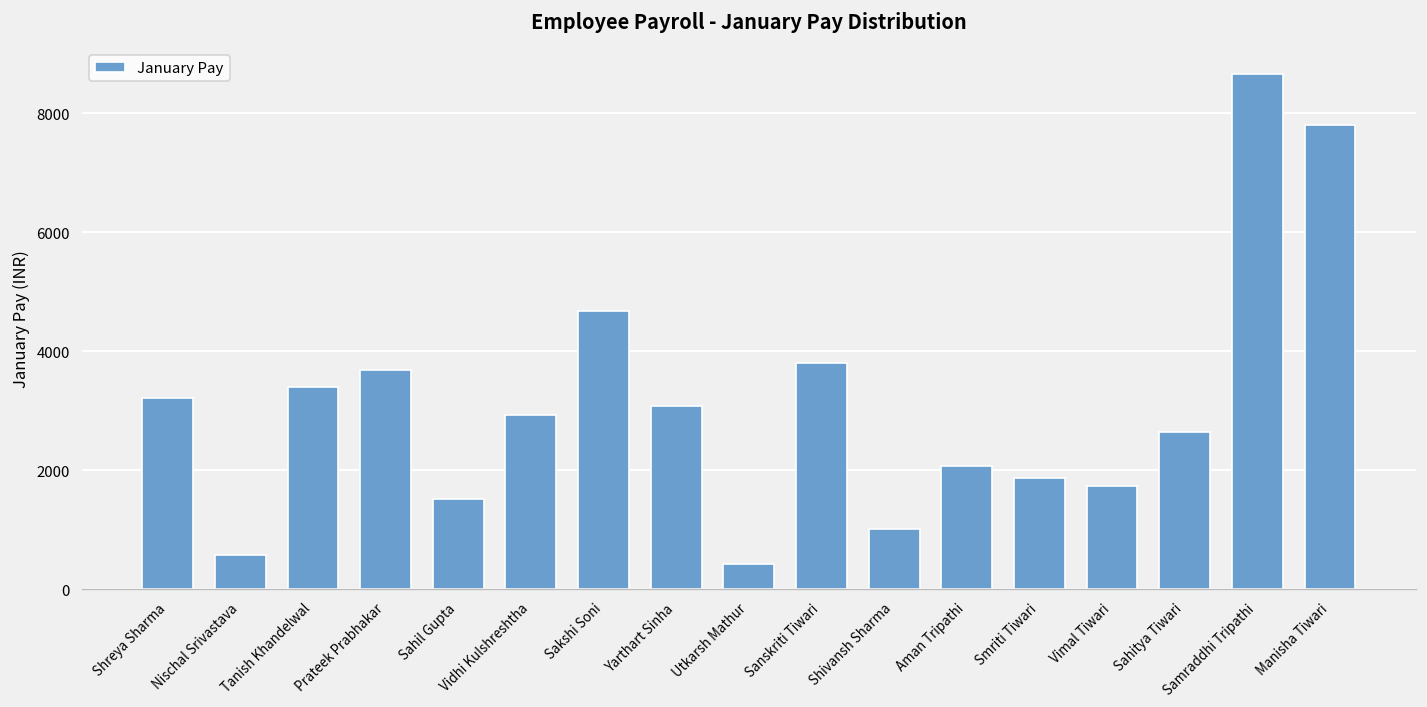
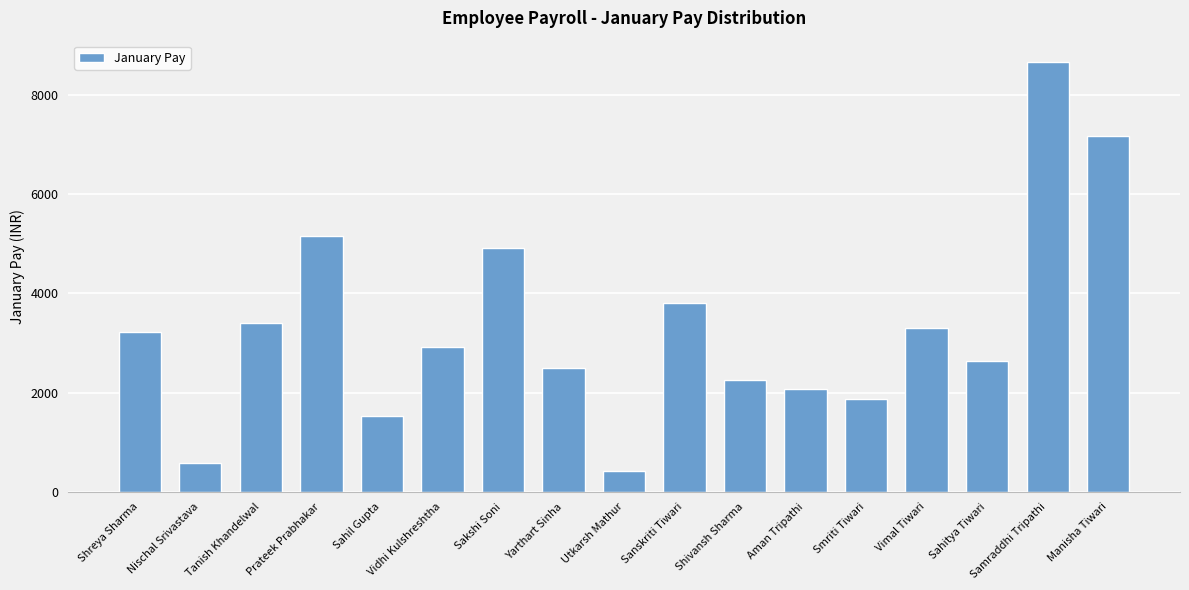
Prateek Prabhakar: 3700 -> 5200
Sakshi Soni: 4700 -> 4900
Yarthart Sinha: 3100 -> 2500
Shivansh Sharma: 1000 -> 2300
Vimal Tiwari: 1700 -> 3300
Manisha Tiwari: 7800 -> 7200
